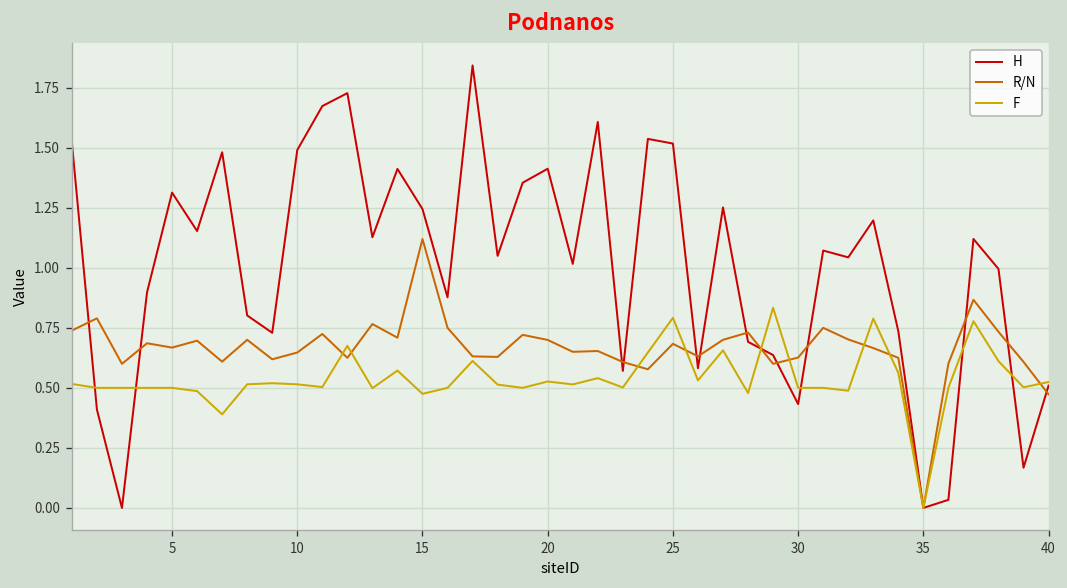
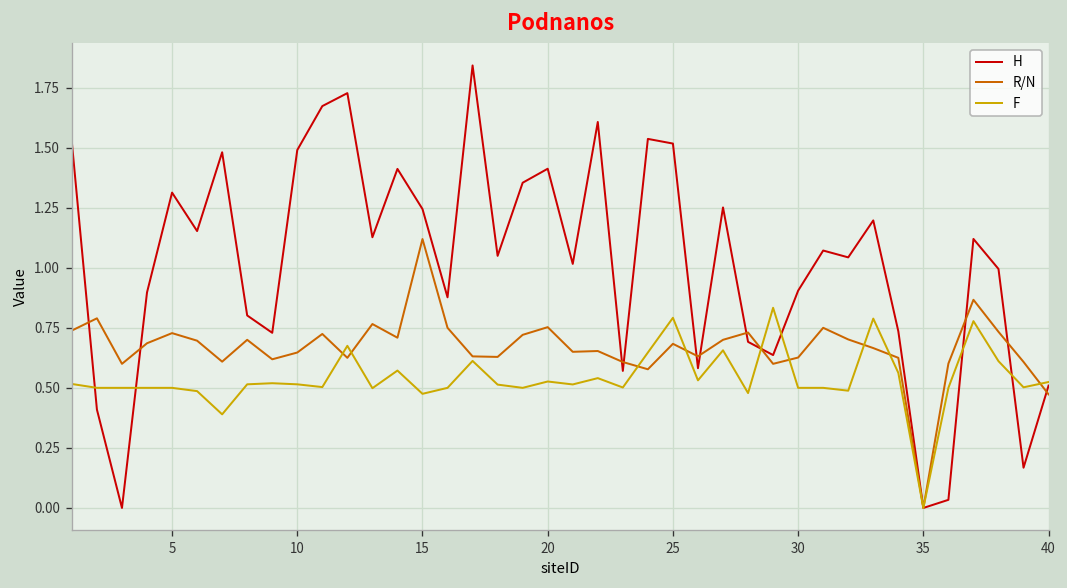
R/N, 5: 0.67 -> 0.73
R/N, 20: 0.70 -> 0.75
H, 30: 0.43 -> 0.90
